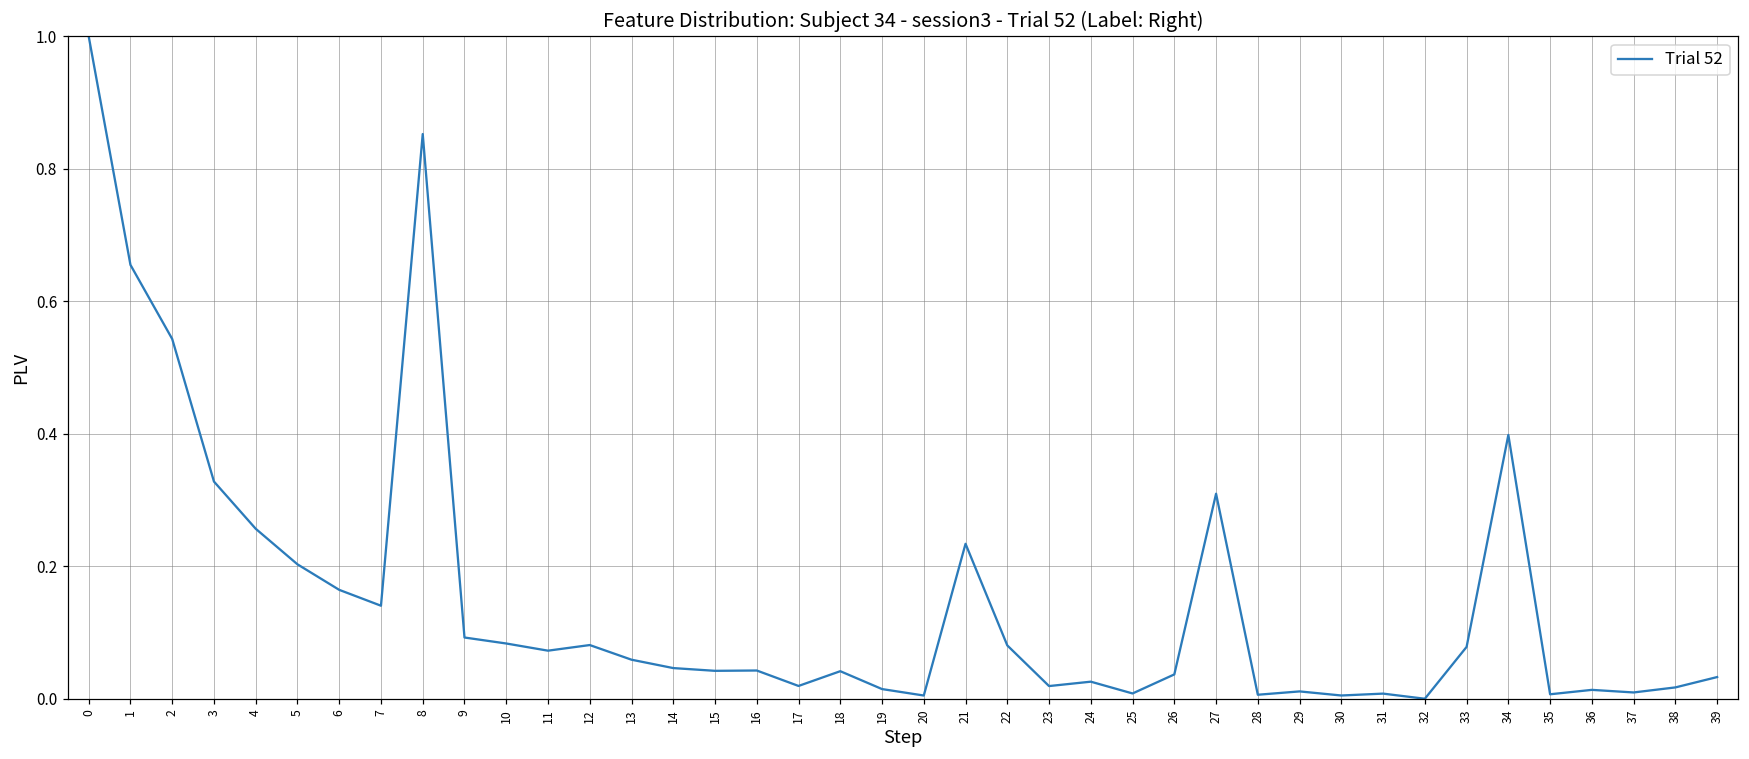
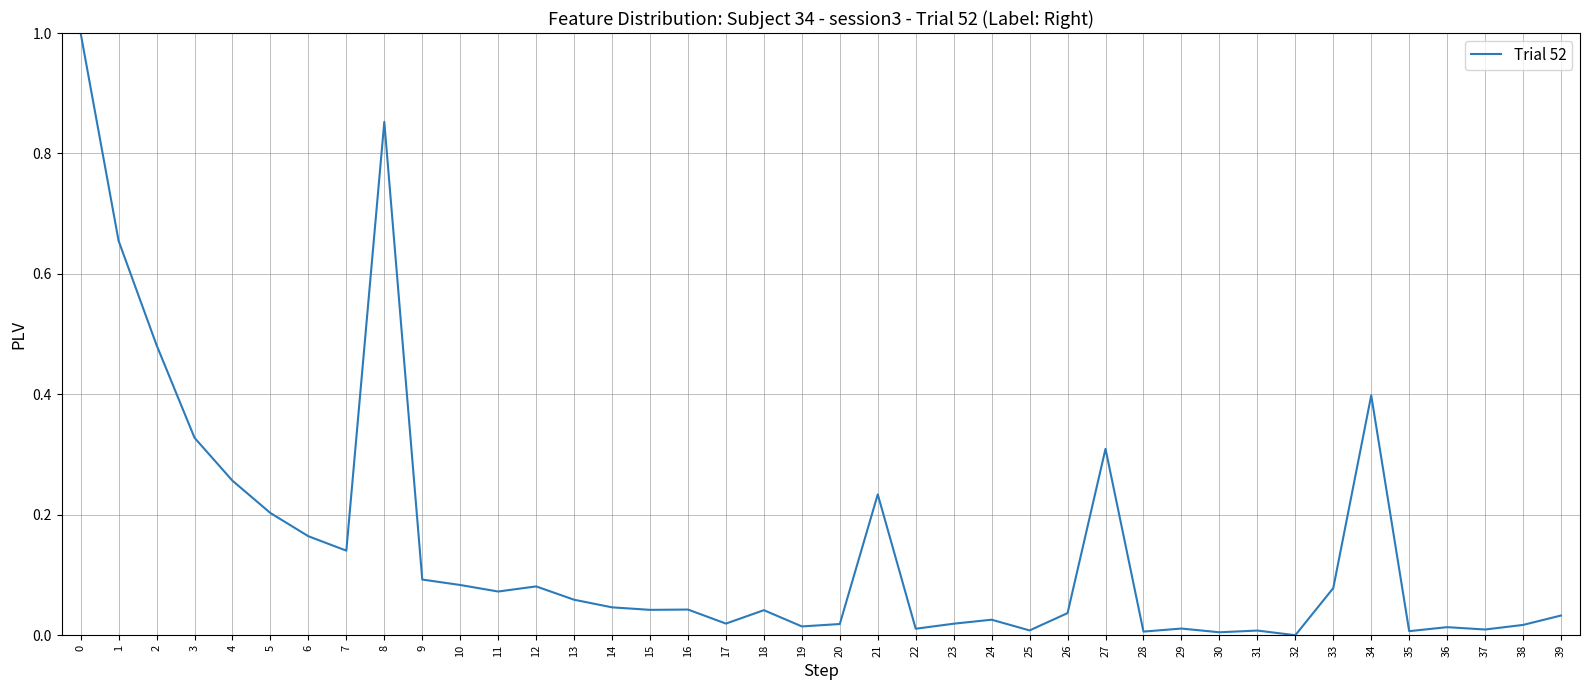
2: 0.54 -> 0.48
20: 0.00 -> 0.02
22: 0.08 -> 0.01
